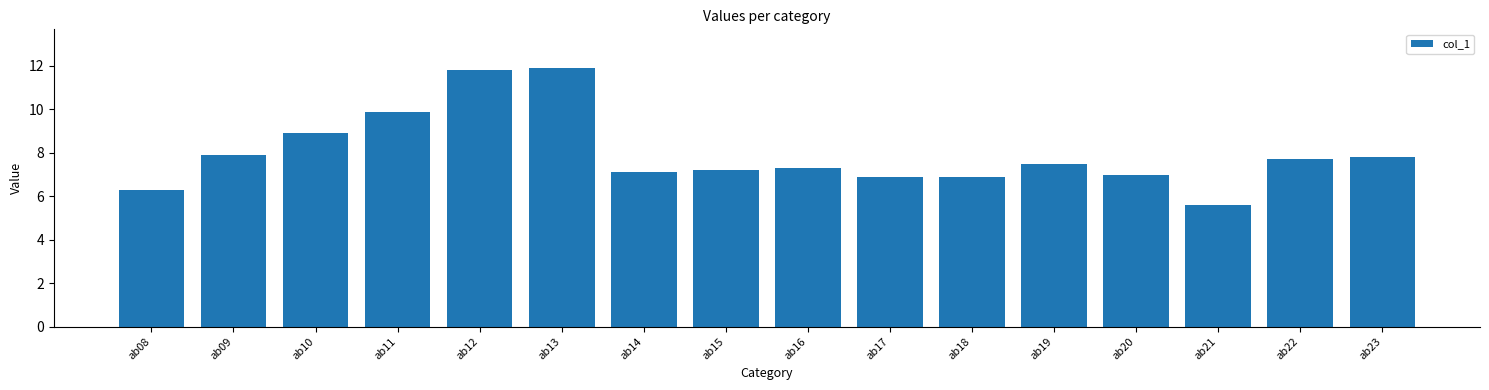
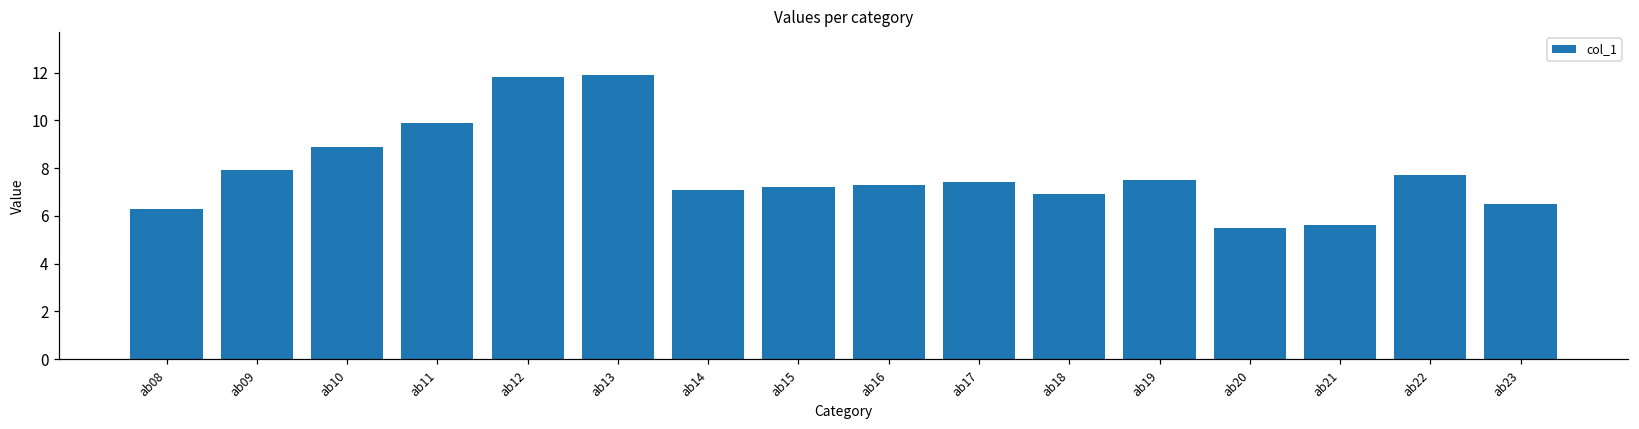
ab17: 6.9 -> 7.4
ab20: 7.0 -> 5.5
ab23: 7.8 -> 6.5
